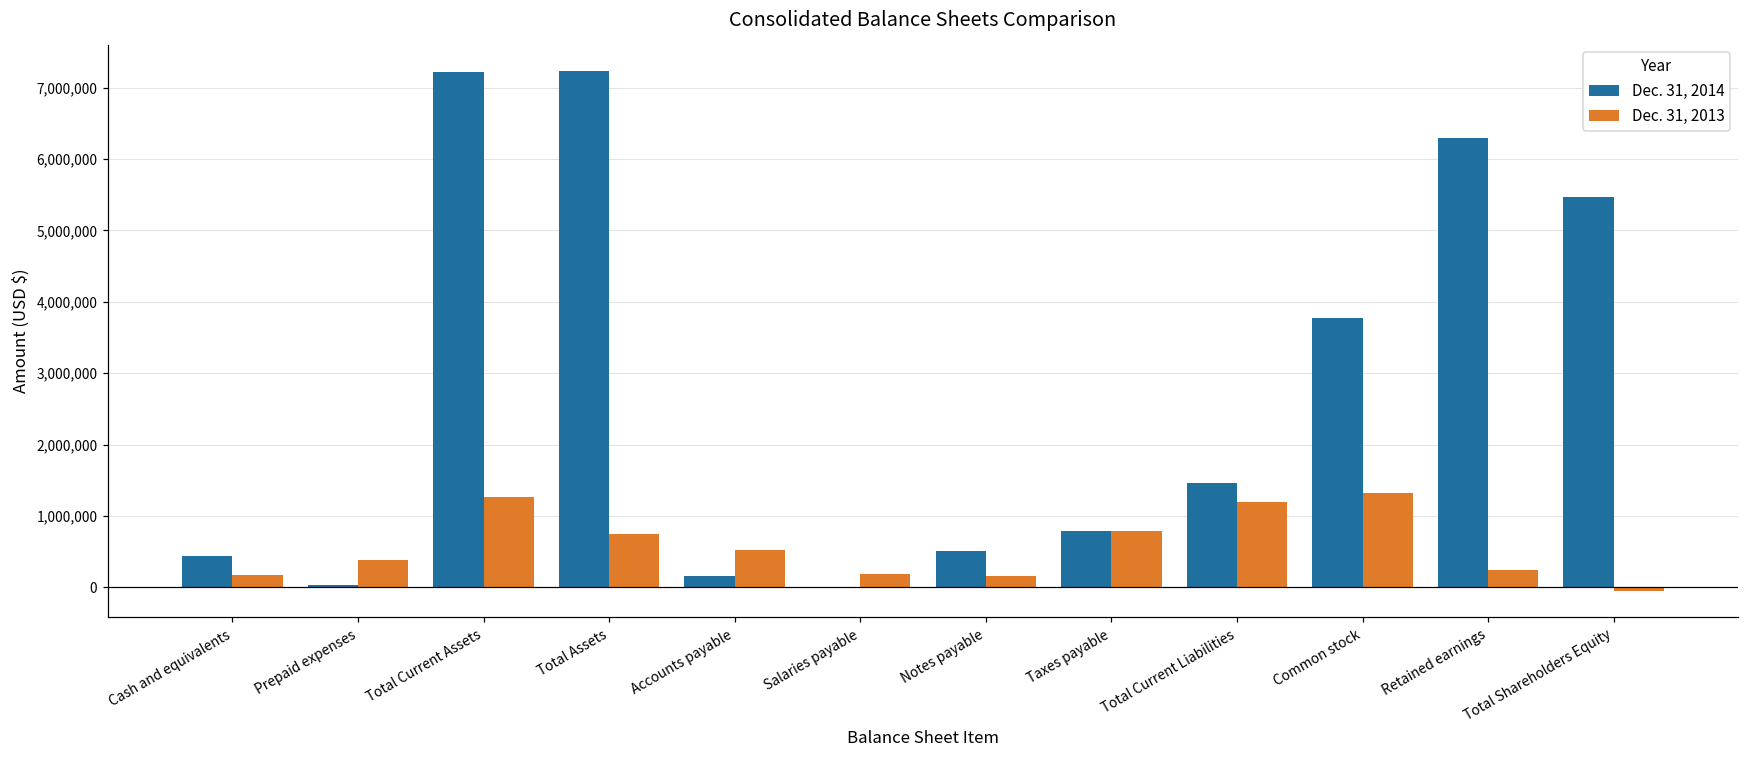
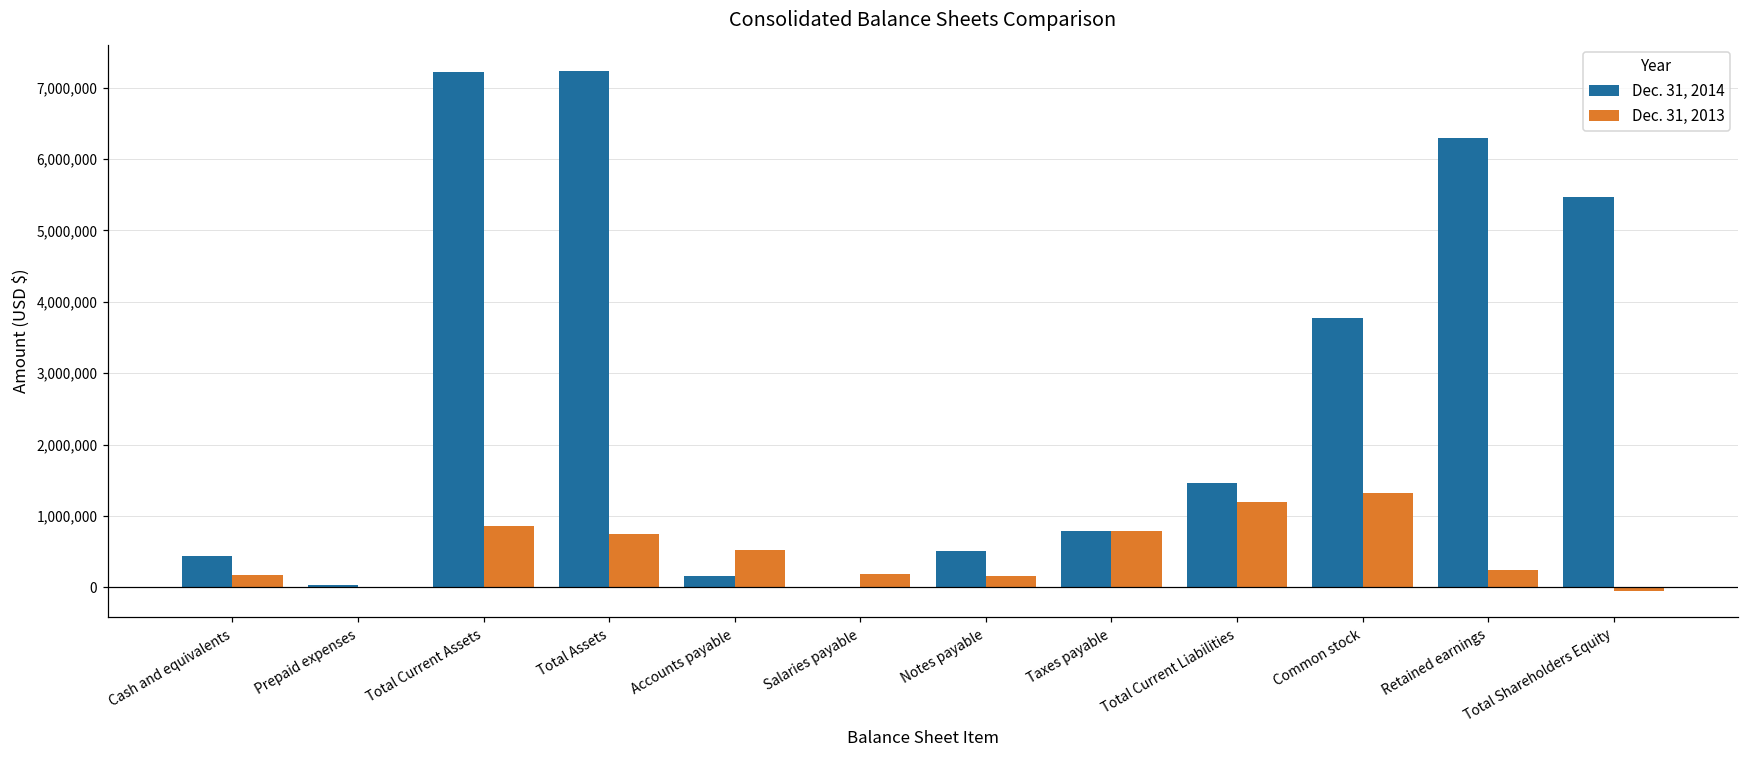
Dec. 31, 2013, Prepaid expenses: 400,000 -> 0
Dec. 31, 2013, Total Current Assets: 1,300,000 -> 900,000
